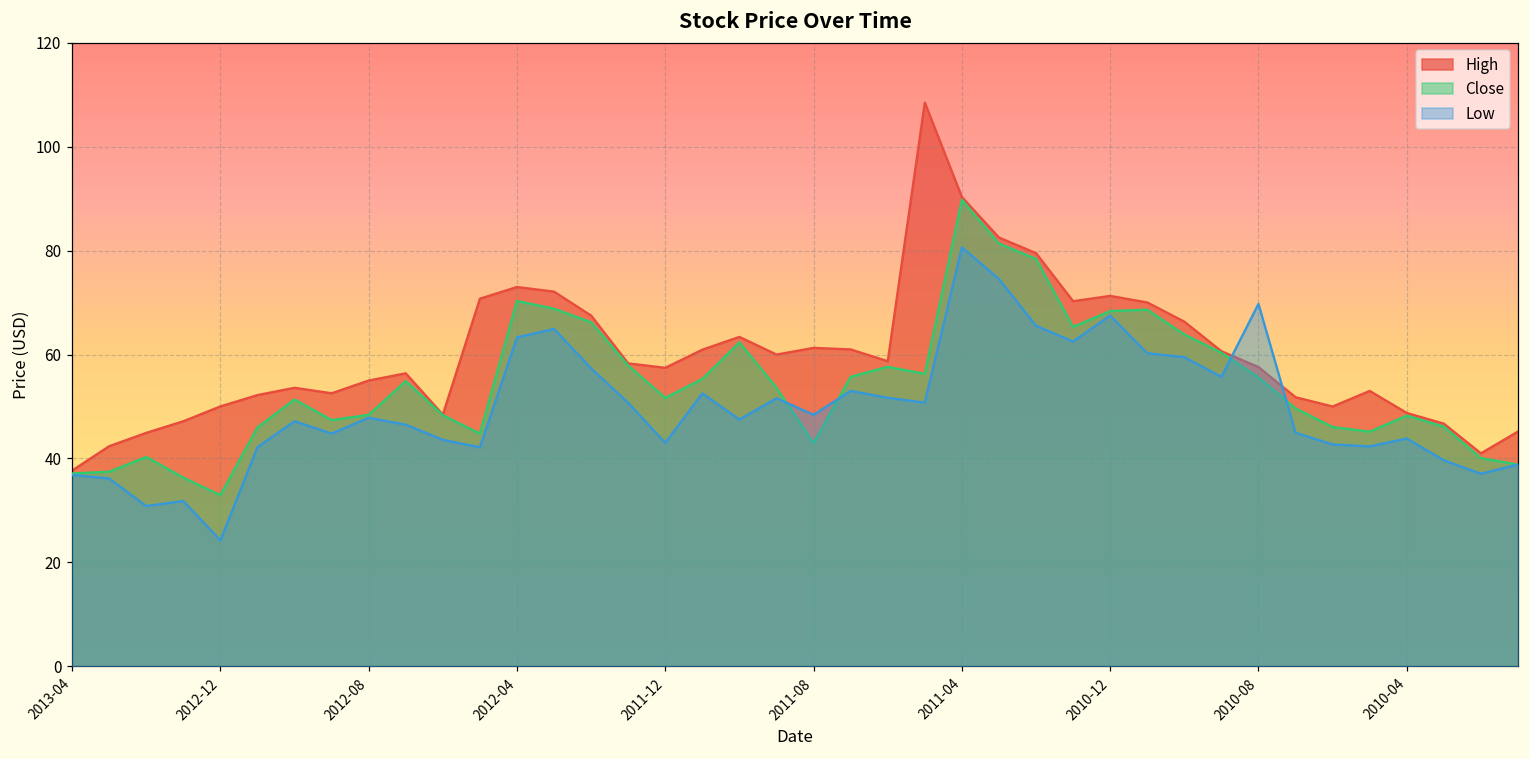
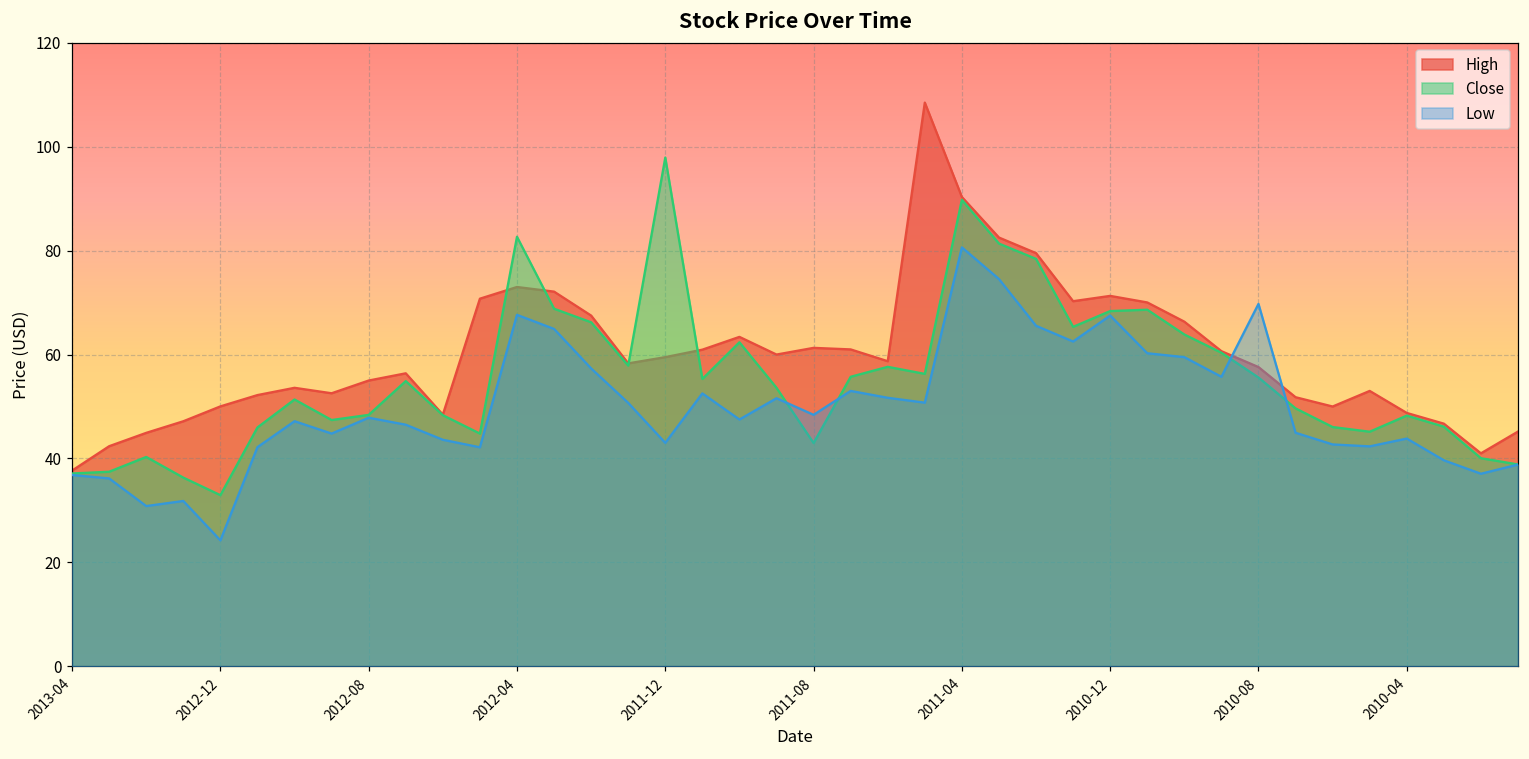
Close, 2012-04: 70 -> 83
Low, 2012-04: 63 -> 68
High, 2011-12: 57 -> 59
Close, 2011-12: 52 -> 98
